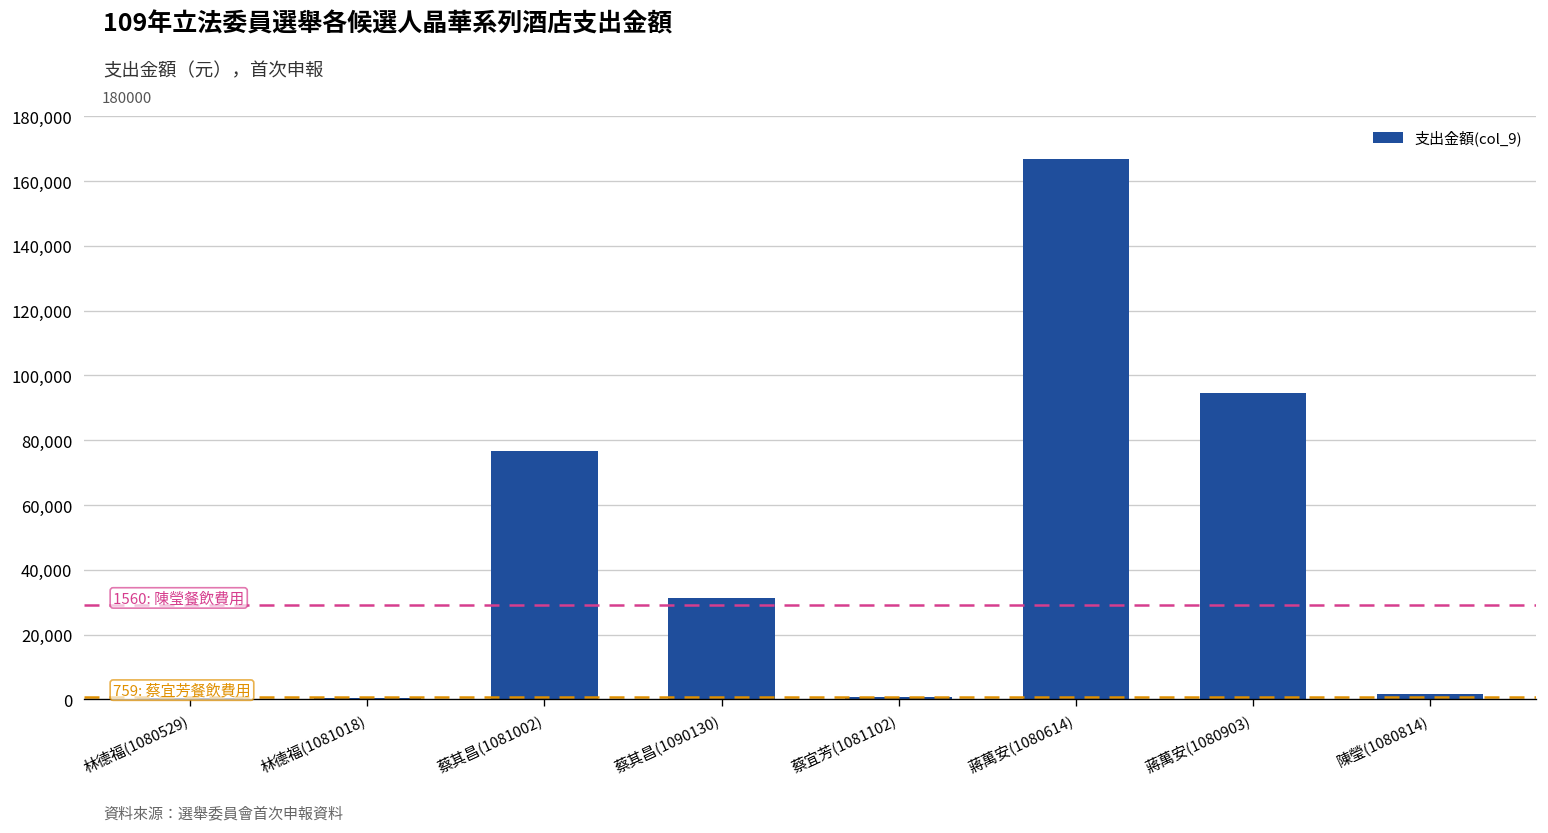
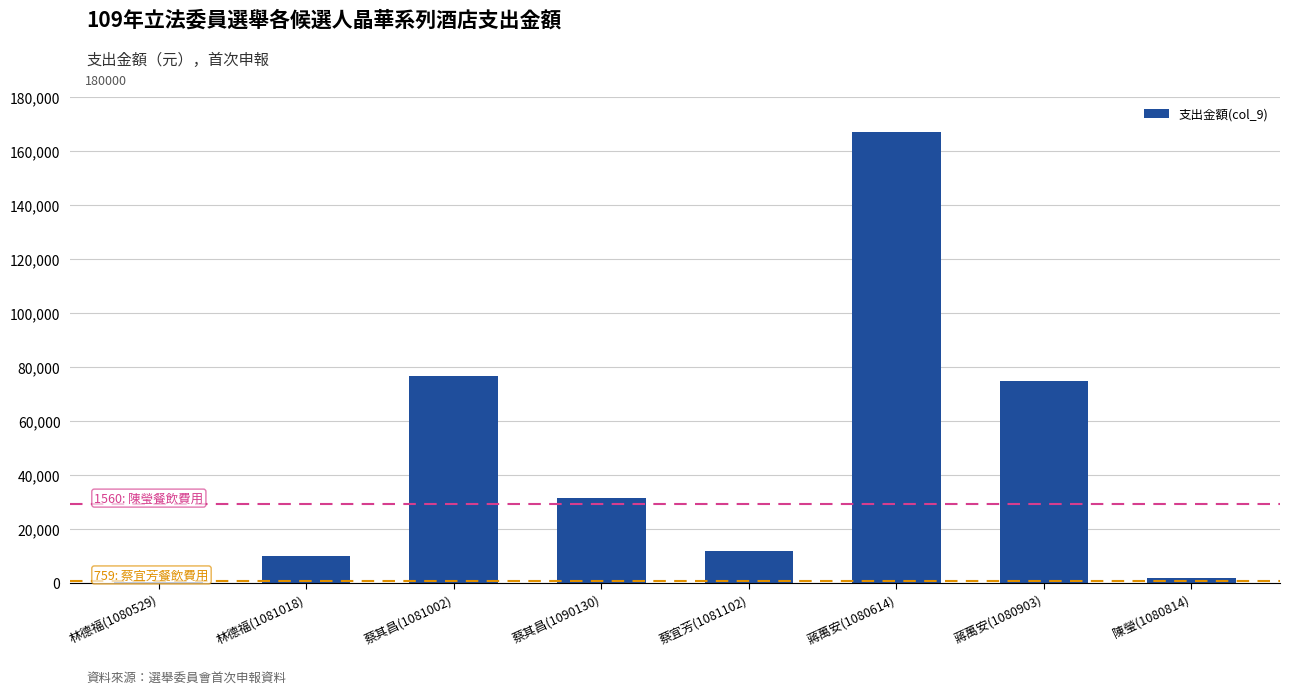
林德福(1081018): 0 -> 10,000
蔡宜芳(1081102): 1,000 -> 12,000
蔣萬安(1080903): 95,000 -> 75,000
